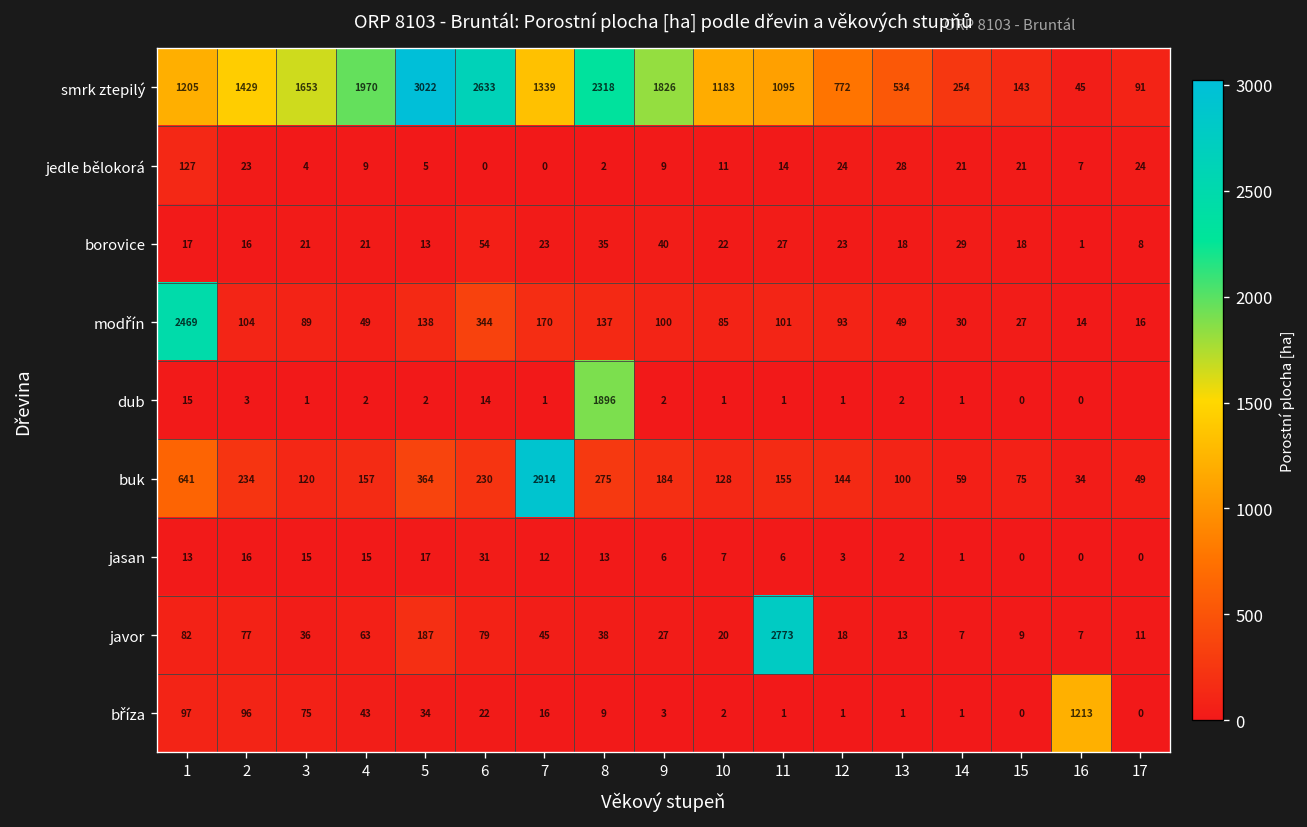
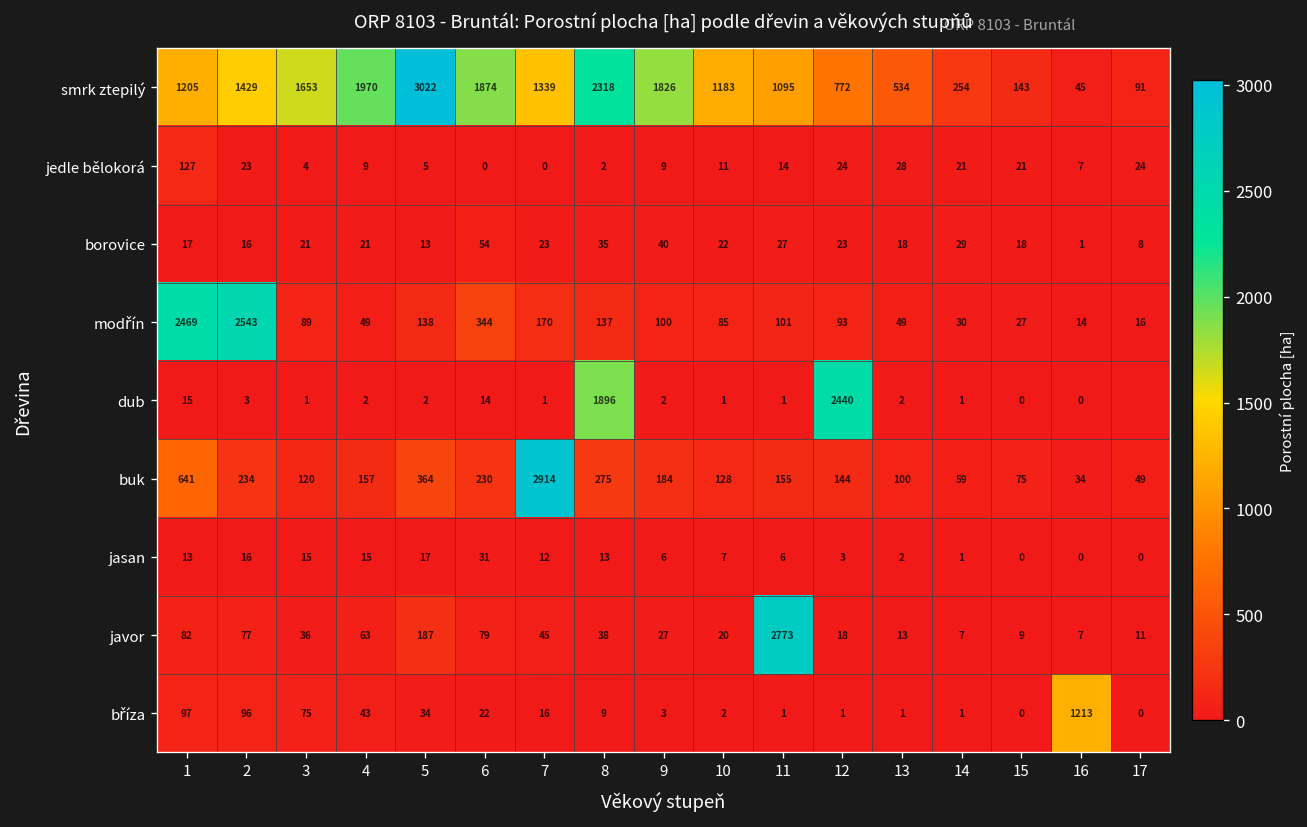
smrk ztepilý, 6: 2633 -> 1874
modřín, 2: 104 -> 2543
dub, 12: 1 -> 2440
